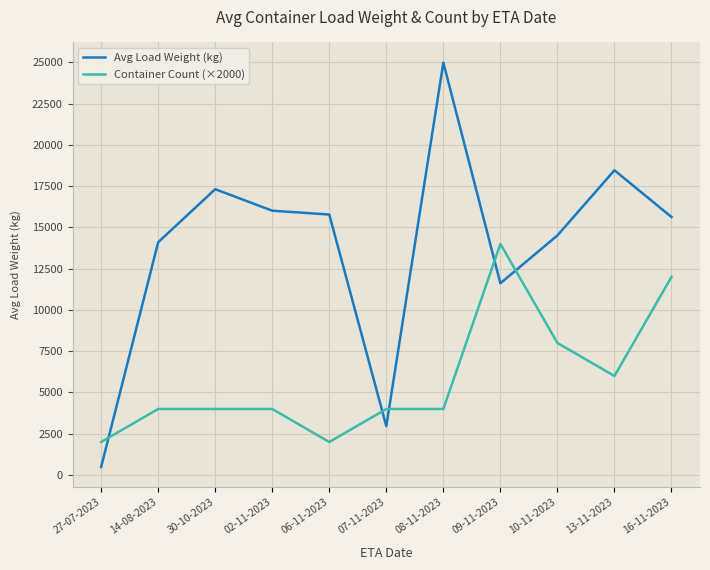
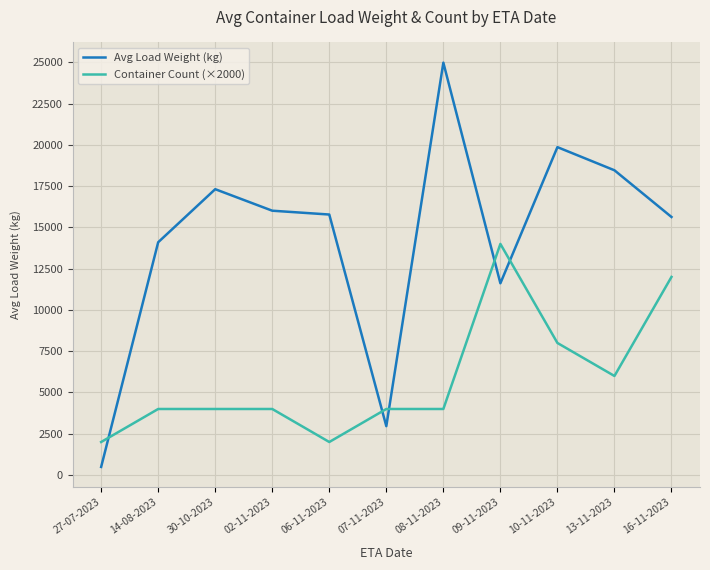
Avg Load Weight (kg), 10-11-2023: 14500 -> 19900
